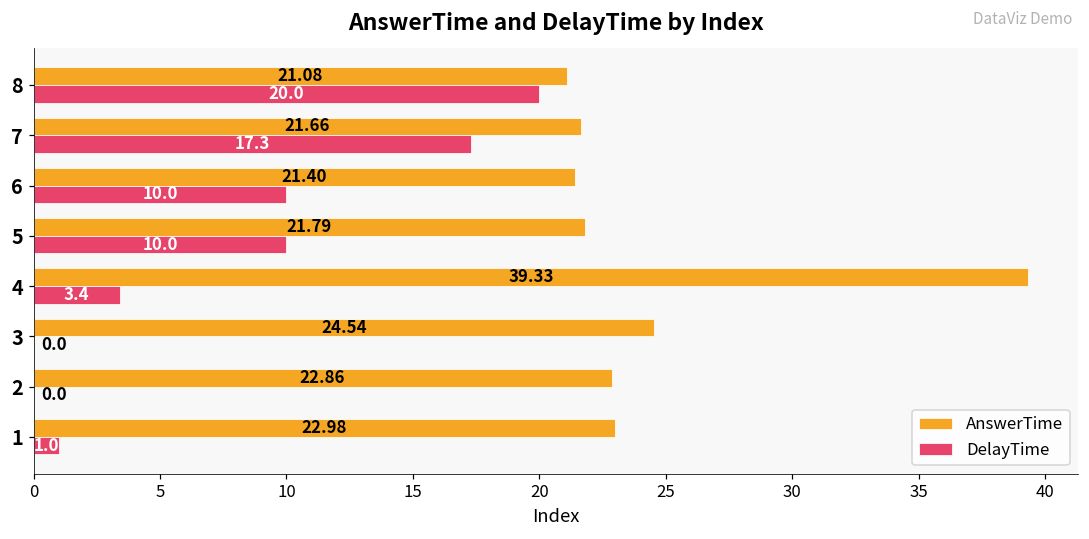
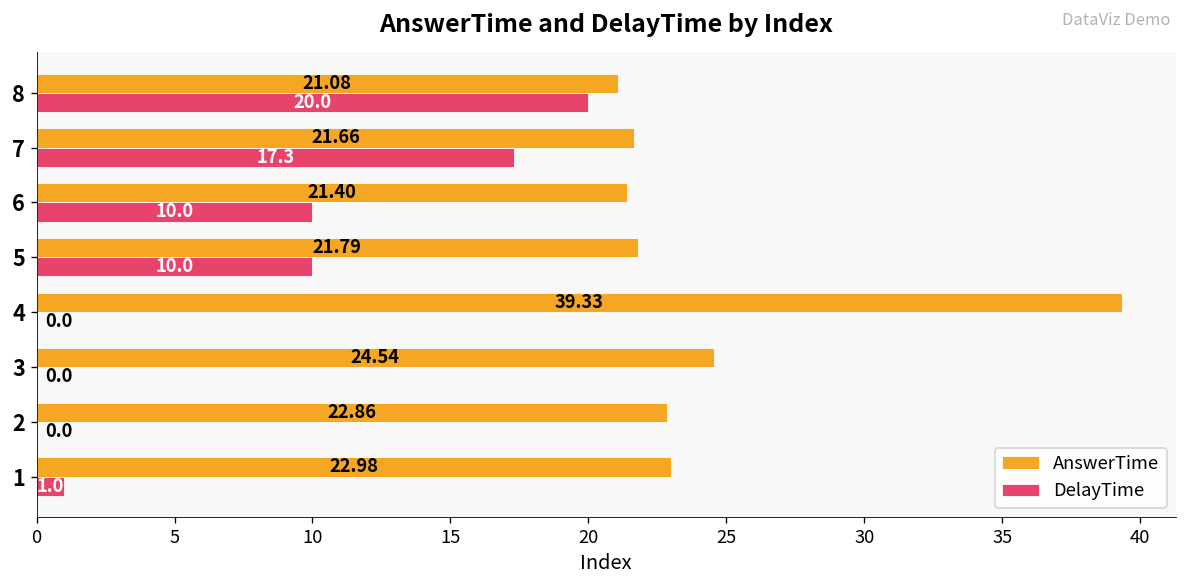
DelayTime, 4: 3.4 -> 0.0
